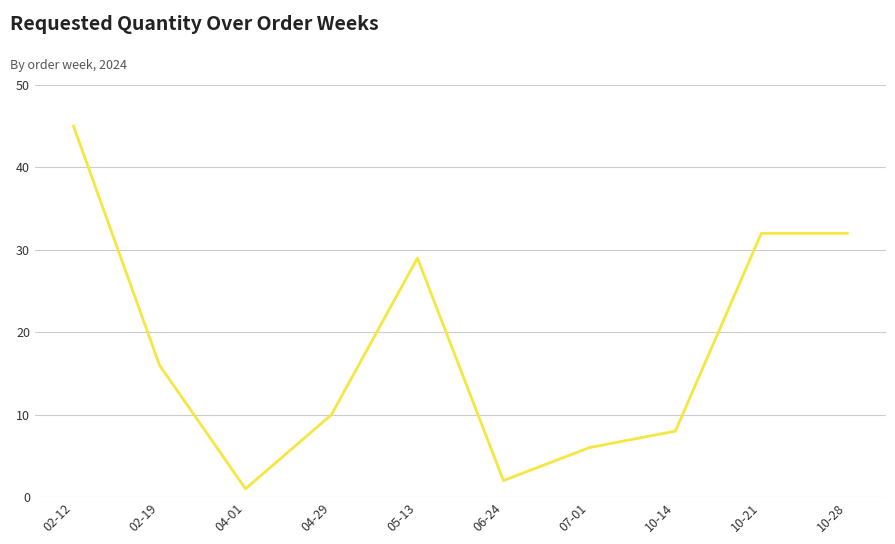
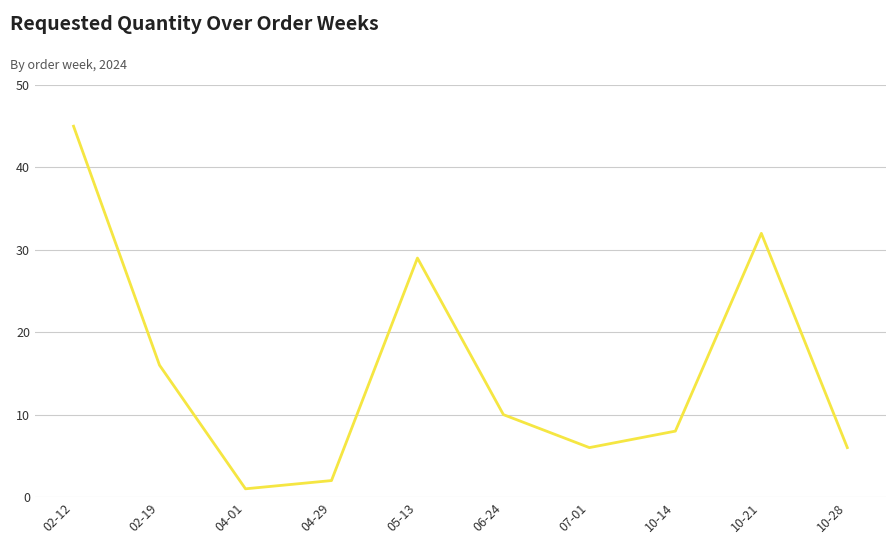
04-29: 10 -> 2
06-24: 2 -> 10
10-28: 32 -> 6
